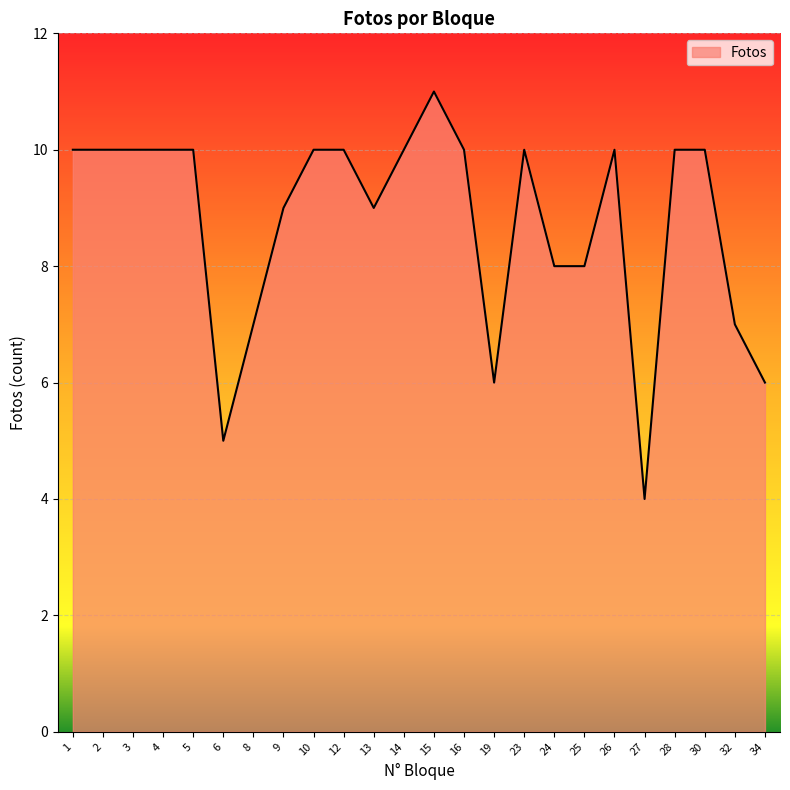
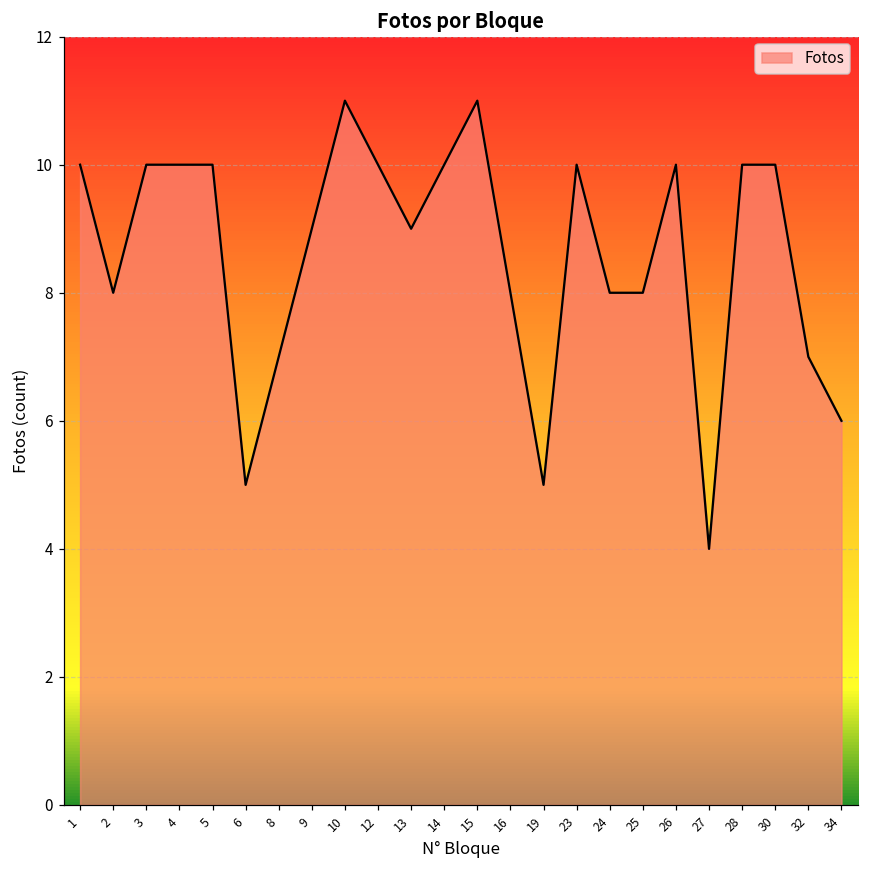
2: 10 -> 8
10: 10 -> 11
16: 10 -> 8
19: 6 -> 5
